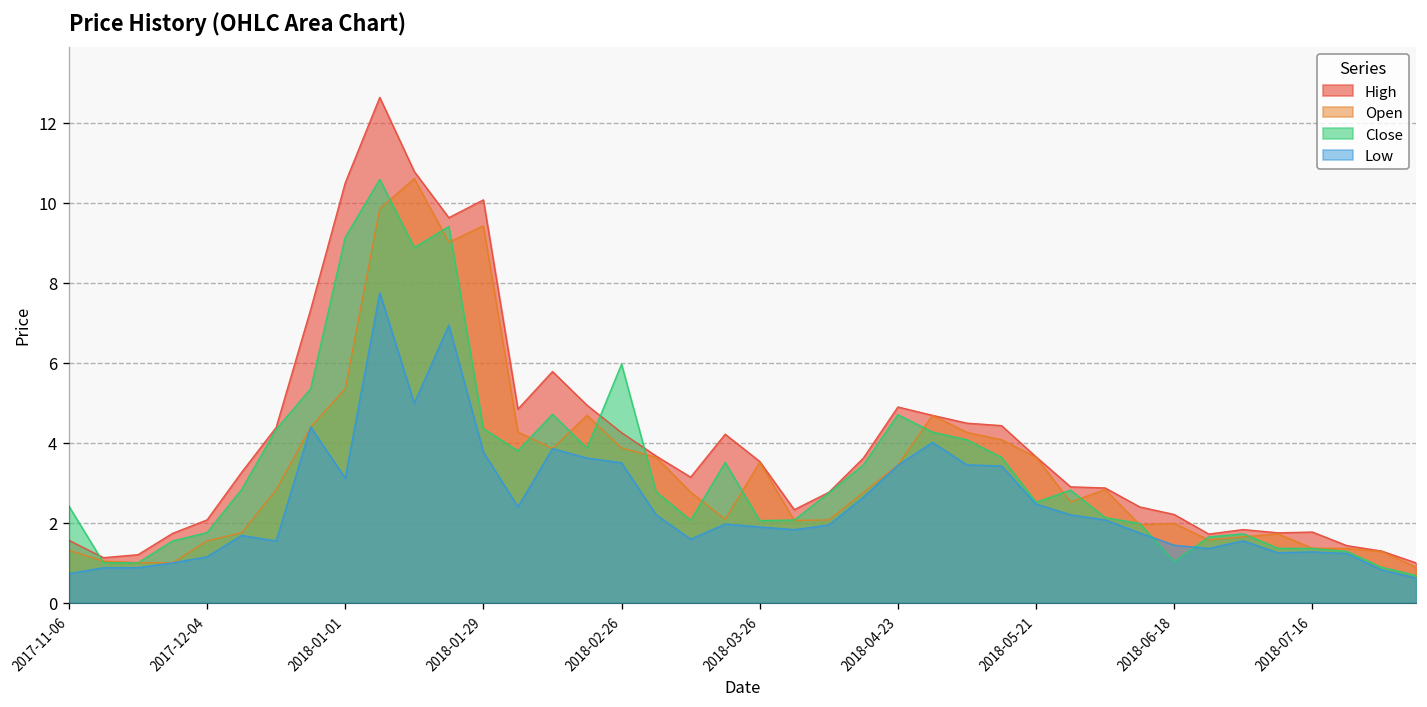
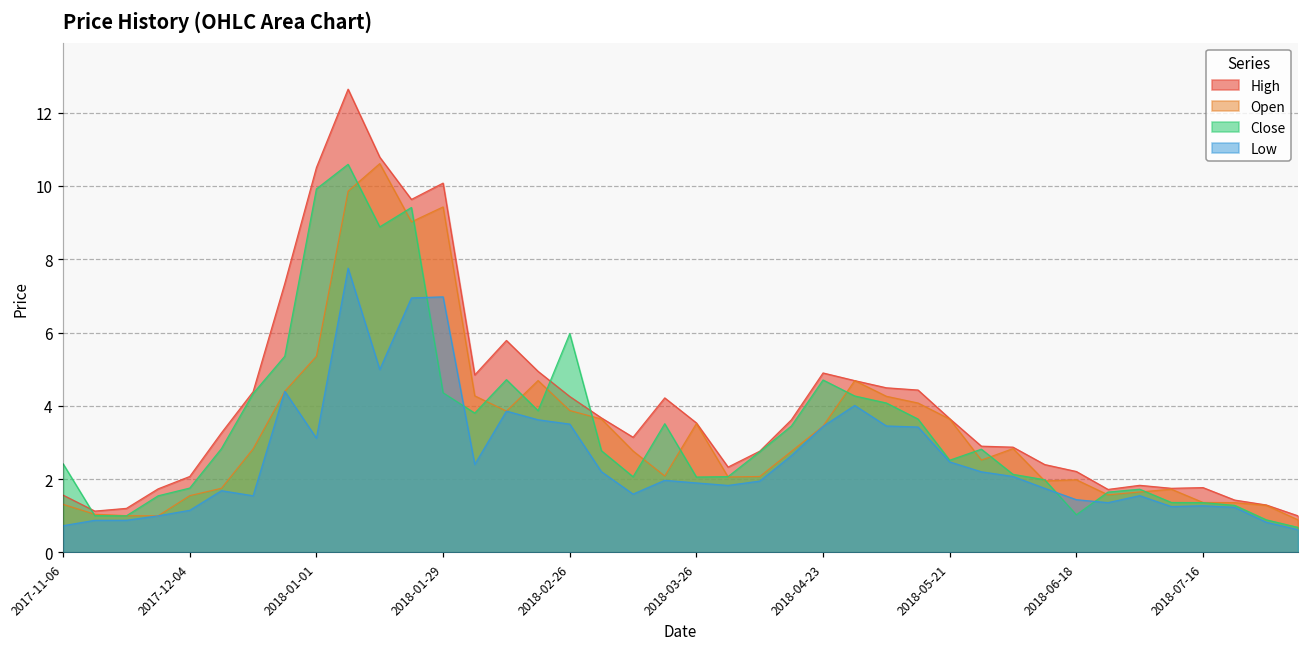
Close, 2018-01-01: 9.1 -> 9.9
Low, 2018-01-29: 3.8 -> 7.0
